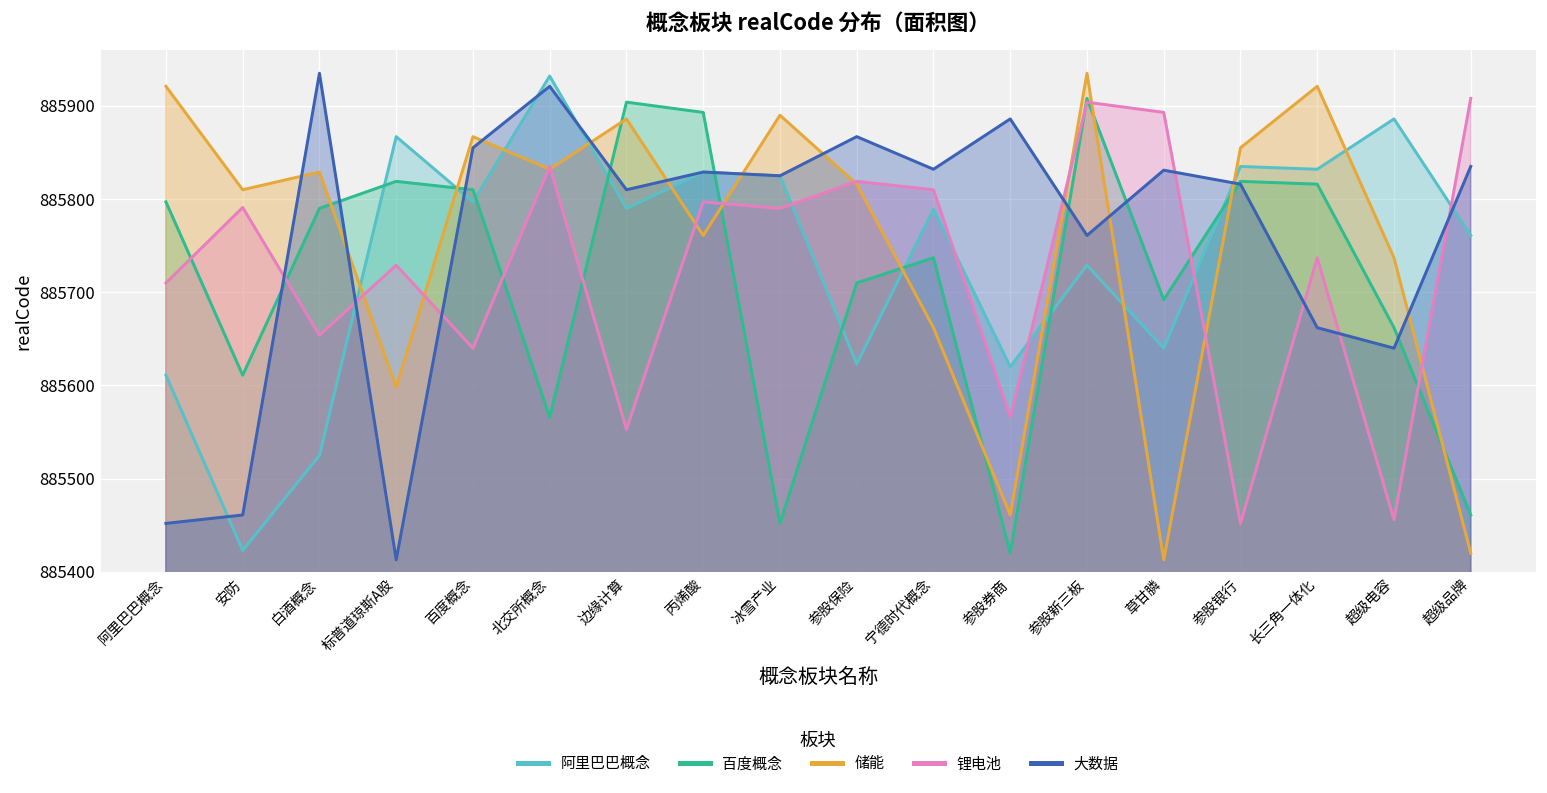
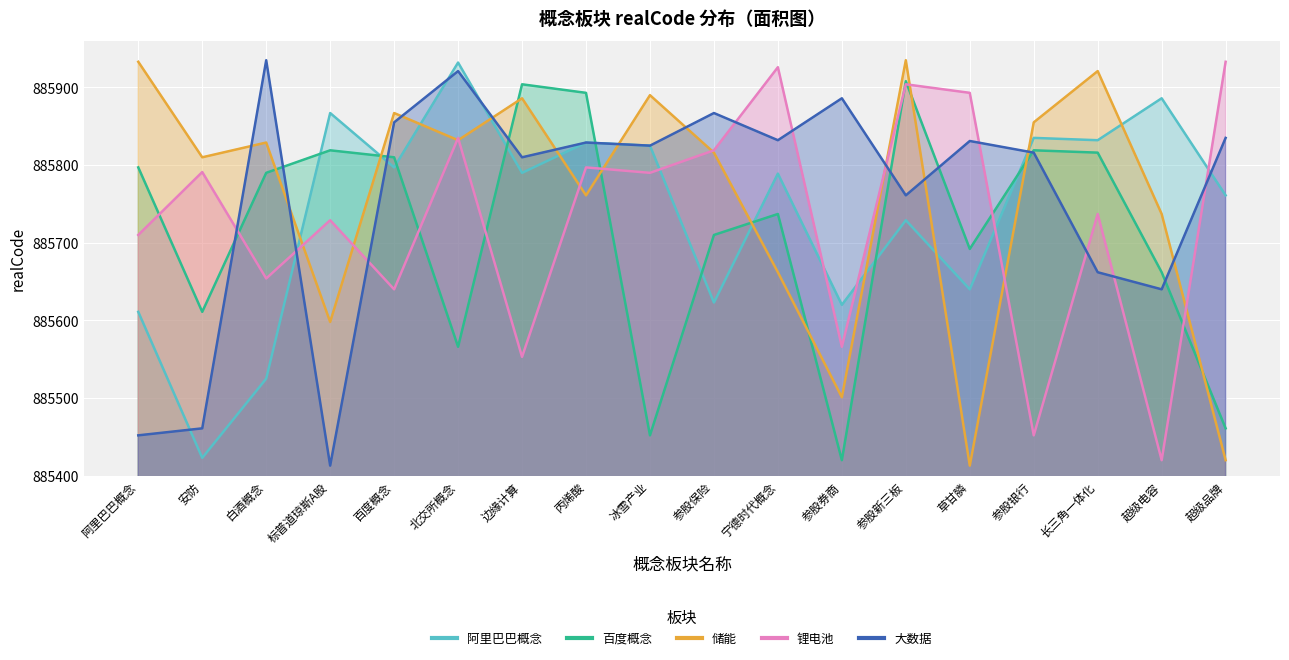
储能, 阿里巴巴概念: 885920 -> 885930
锂电池, 宁德时代概念: 885810 -> 885930
储能, 参股券商: 885460 -> 885500
锂电池, 超级电容: 885460 -> 885420
锂电池, 超级品牌: 885910 -> 885930
